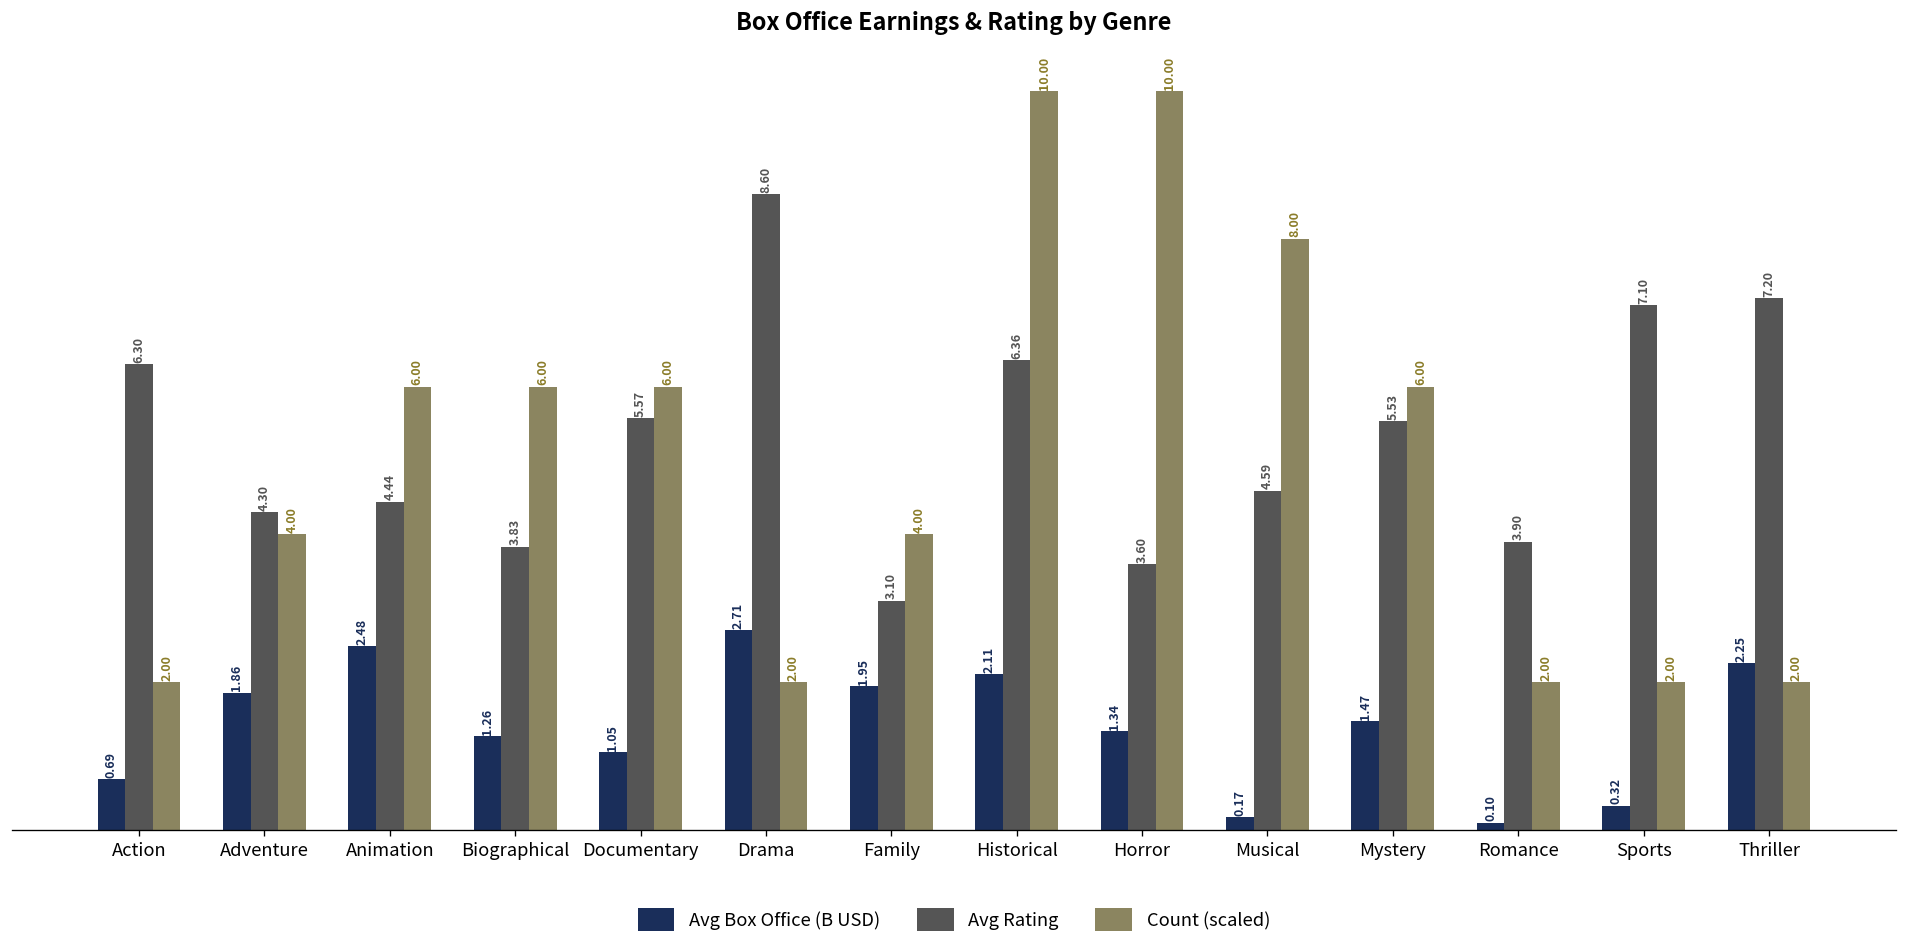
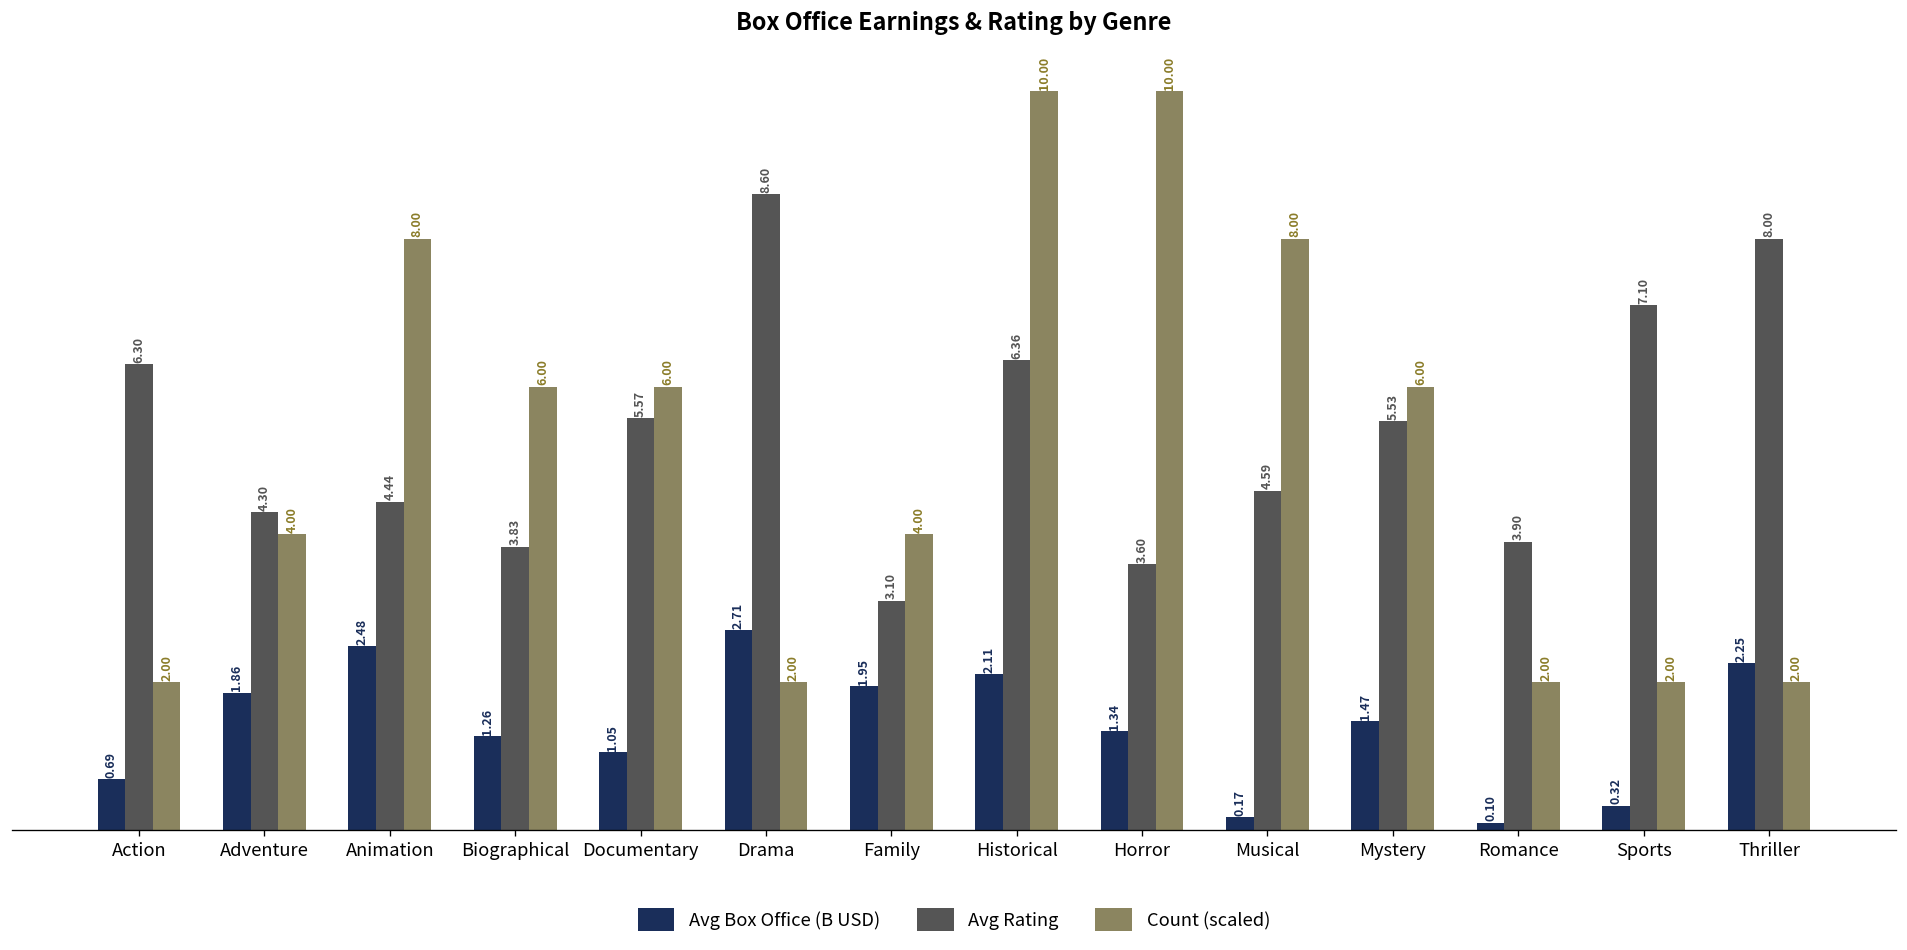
Count (scaled), Animation: 6.00 -> 8.00
Avg Rating, Thriller: 7.20 -> 8.00
